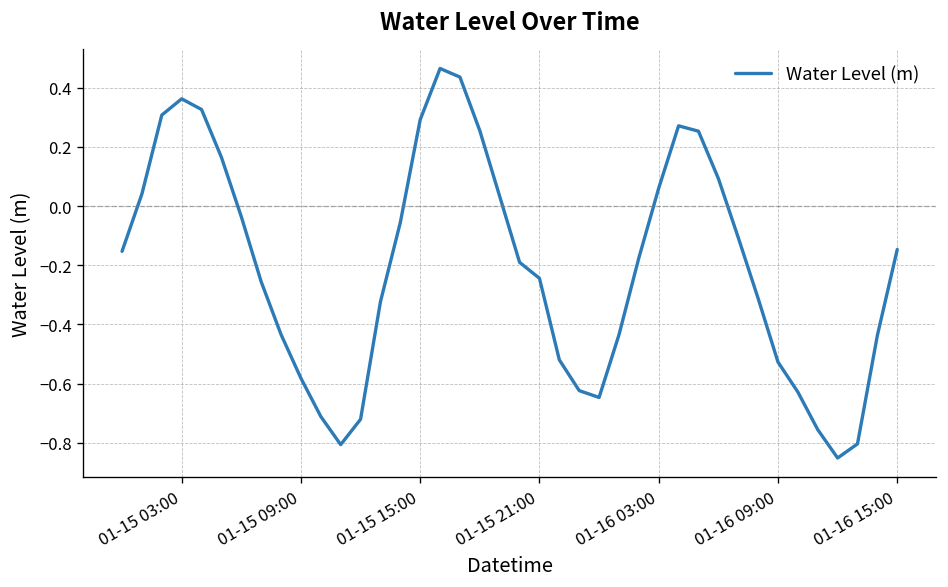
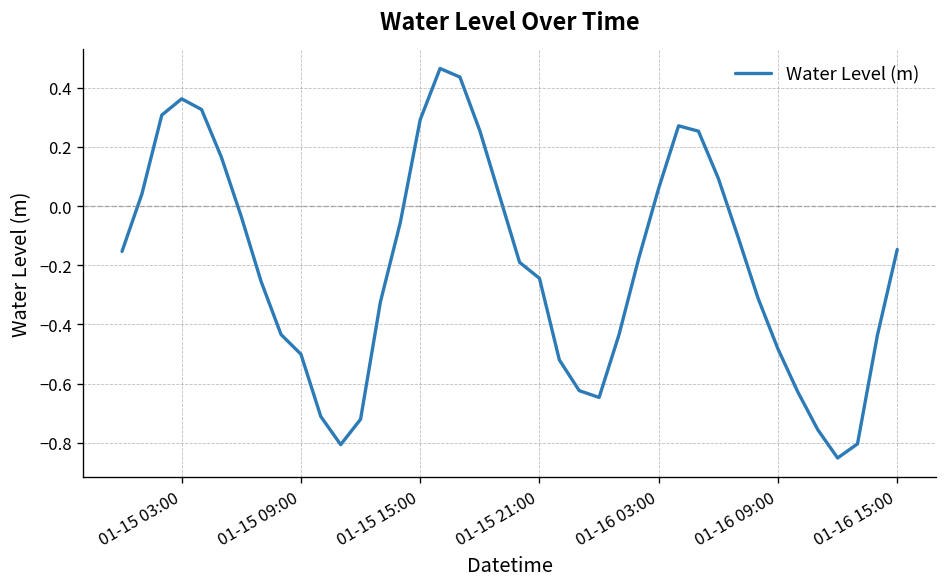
01-15 09:00: -0.58 -> -0.50
01-16 09:00: -0.53 -> -0.48
